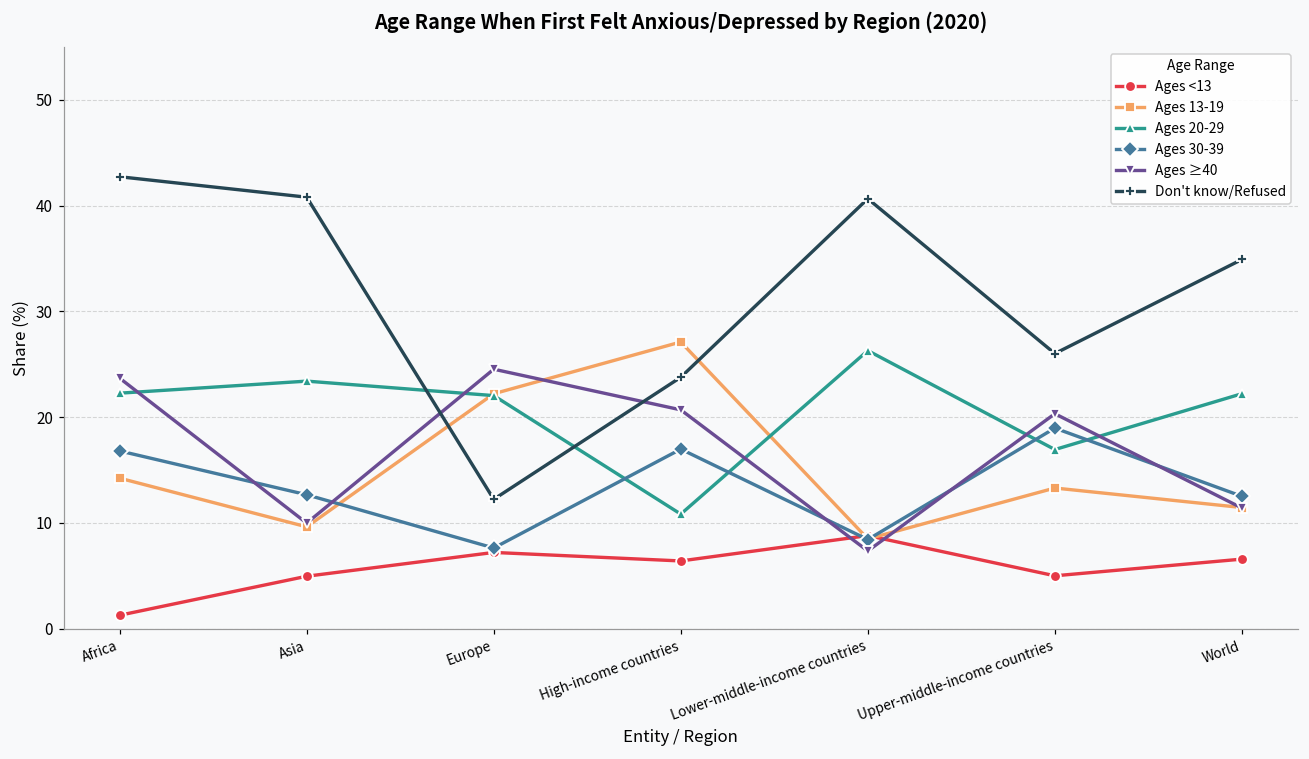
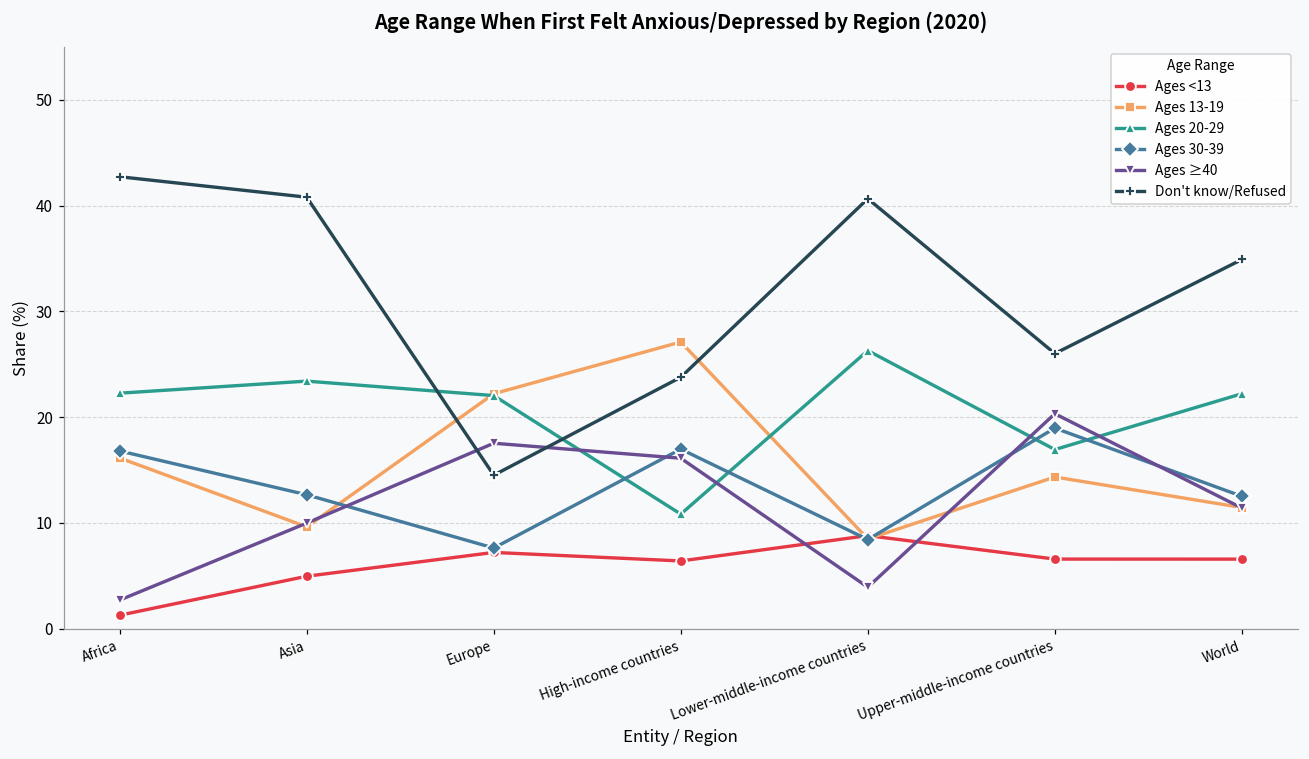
Ages 13-19, Africa: 14 -> 16
Ages ≥40, Africa: 24 -> 3
Ages ≥40, Europe: 25 -> 18
Don't know/Refused, Europe: 12 -> 15
Ages ≥40, High-income countries: 21 -> 16
Ages ≥40, Lower-middle-income countries: 7 -> 4
Ages <13, Upper-middle-income countries: 5 -> 7
Ages 13-19, Upper-middle-income countries: 13 -> 14
